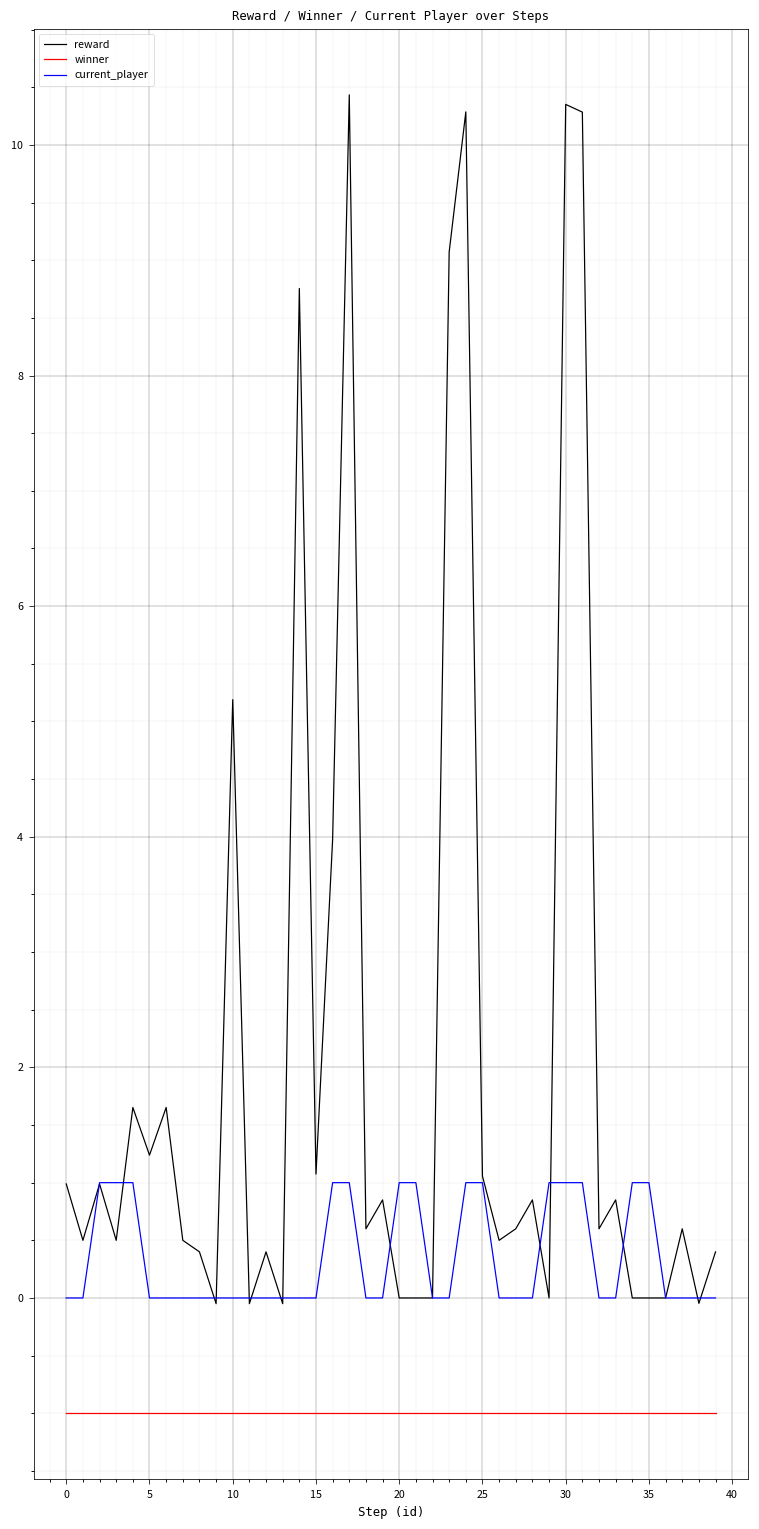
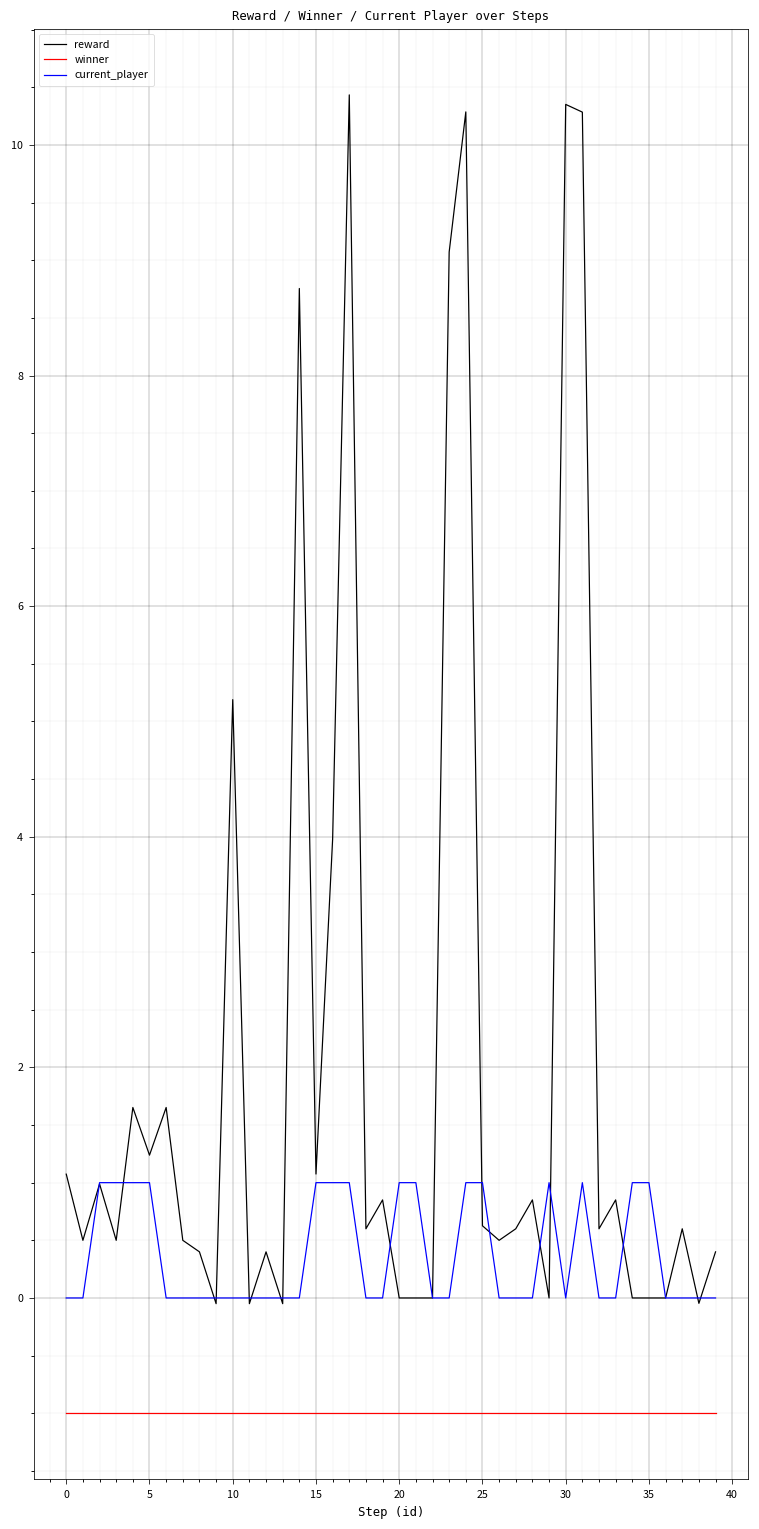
reward, 0: 0.99 -> 1.07
current_player, 5: 0 -> 1
current_player, 15: 0 -> 1
reward, 25: 1.06 -> 0.63
current_player, 30: 1 -> 0
